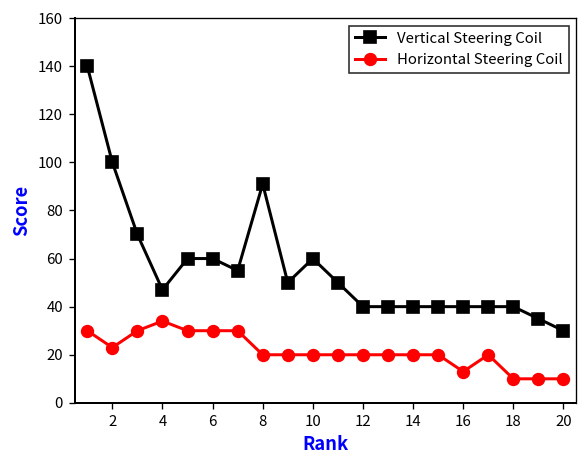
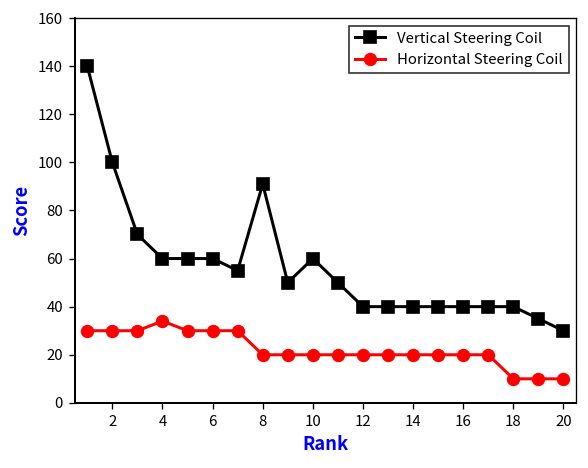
Horizontal Steering Coil, 2: 23 -> 30
Vertical Steering Coil, 4: 47 -> 60
Horizontal Steering Coil, 16: 13 -> 20
